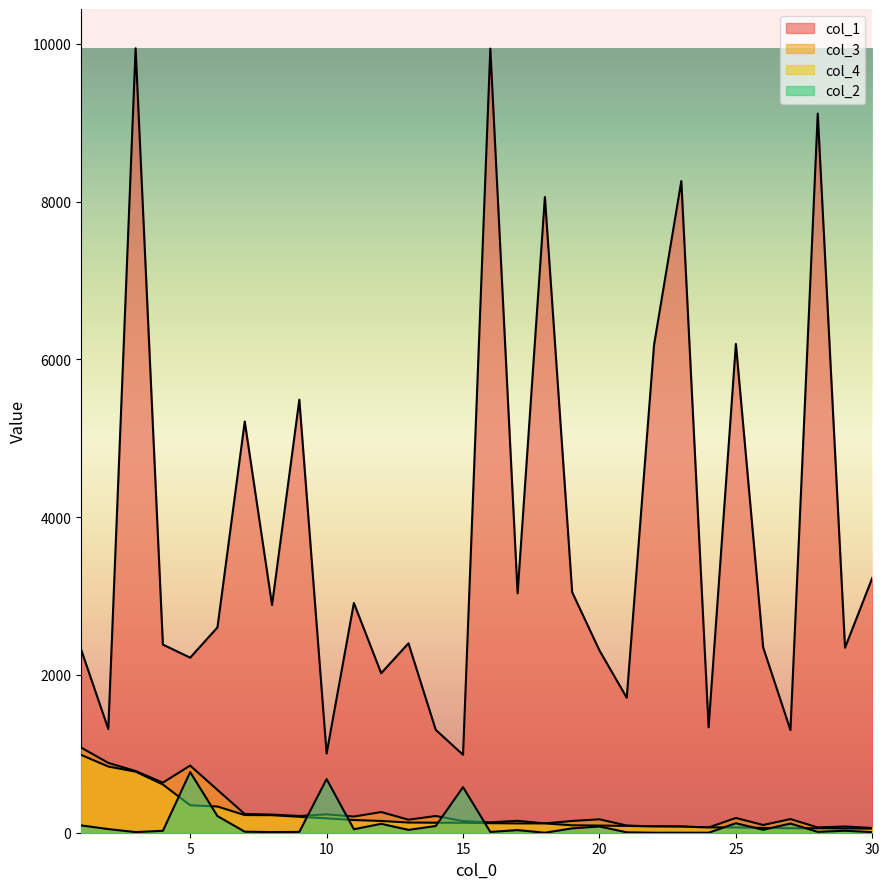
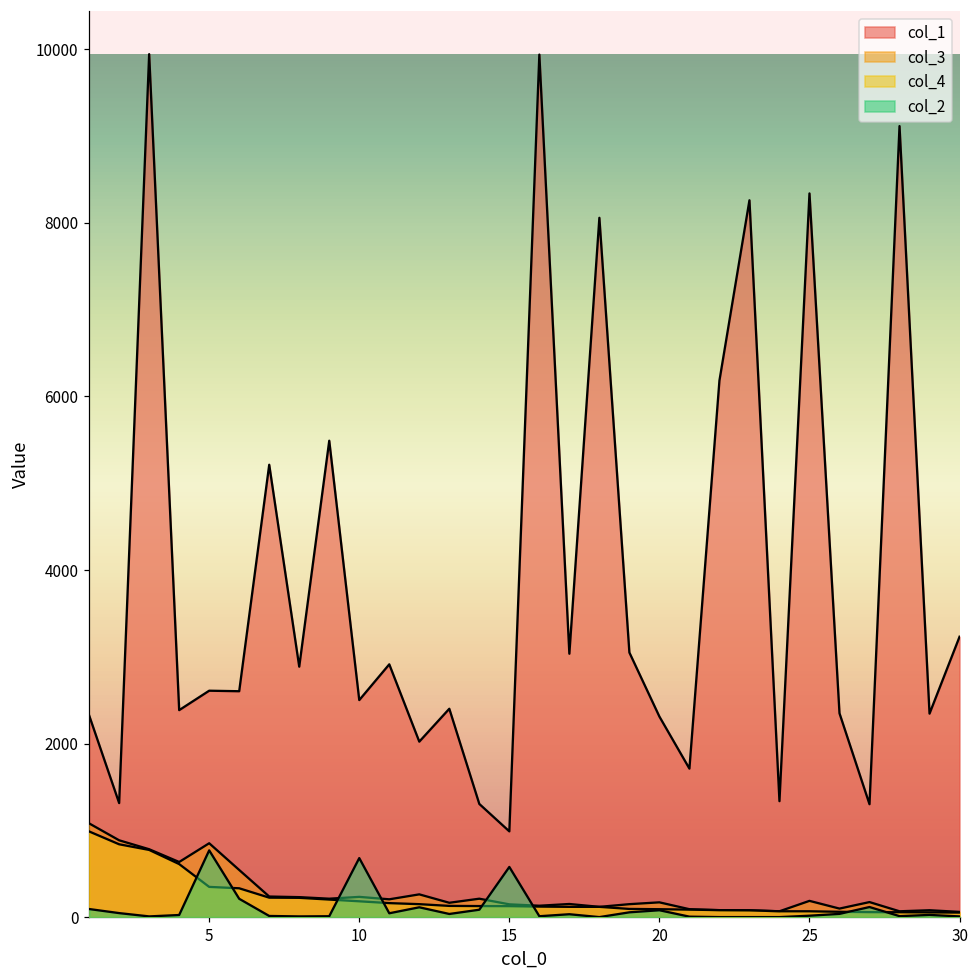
col_1, 5: 2200 -> 2600
col_1, 10: 1000 -> 2500
col_1, 25: 6200 -> 8300
col_2, 25: 100 -> 0
